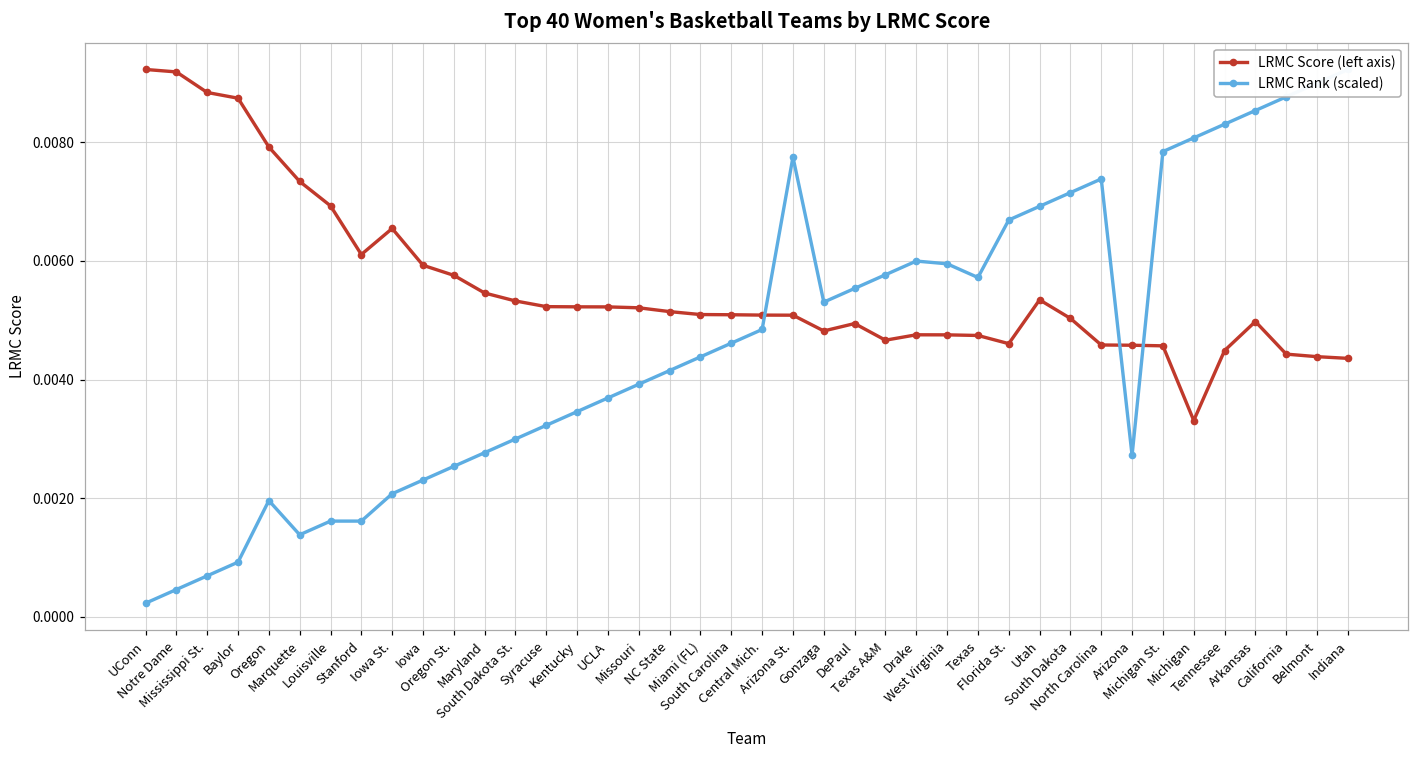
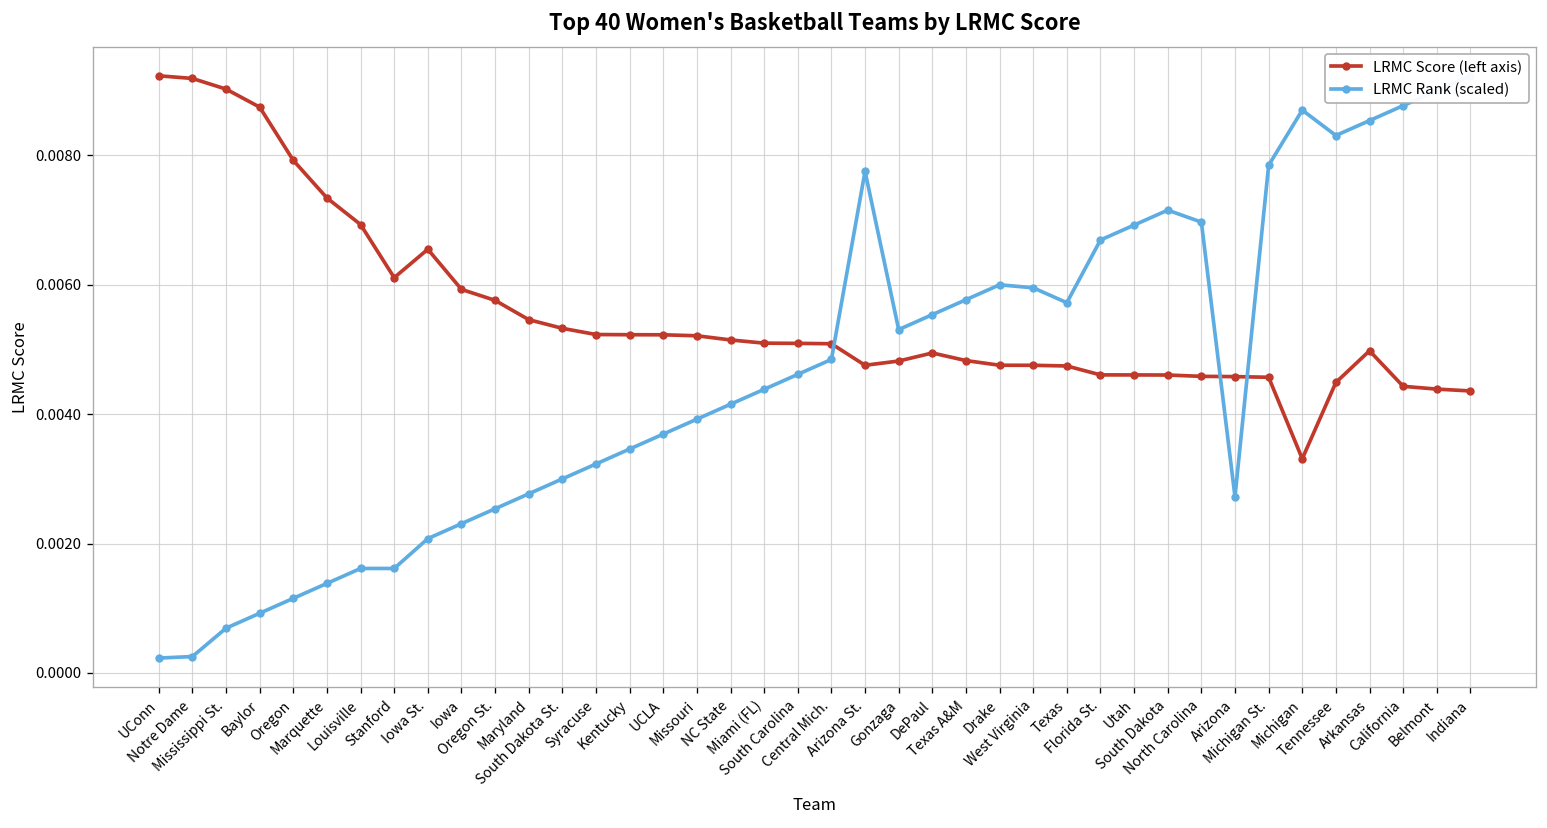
LRMC Rank (scaled), Notre Dame: 0.0005 -> 0.0003
LRMC Score (left axis), Mississippi St.: 0.0088 -> 0.0090
LRMC Rank (scaled), Oregon: 0.0020 -> 0.0012
LRMC Score (left axis), Arizona St.: 0.0051 -> 0.0048
LRMC Score (left axis), Texas A&M: 0.0047 -> 0.0048
LRMC Score (left axis), Utah: 0.0053 -> 0.0046
LRMC Score (left axis), South Dakota: 0.0050 -> 0.0046
LRMC Rank (scaled), North Carolina: 0.0074 -> 0.0070
LRMC Rank (scaled), Michigan: 0.0081 -> 0.0087
